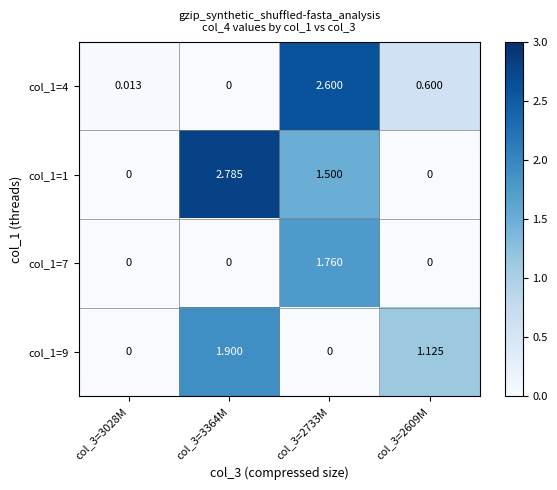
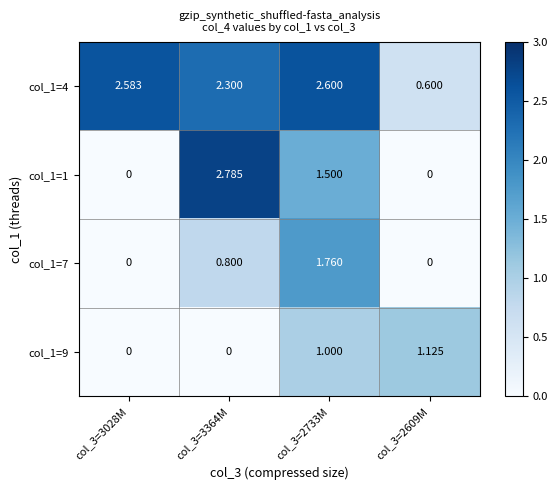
col_1=4, col_3=3028M: 0.013 -> 2.583
col_1=4, col_3=3364M: 0 -> 2.300
col_1=7, col_3=3364M: 0 -> 0.800
col_1=9, col_3=3364M: 1.900 -> 0
col_1=9, col_3=2733M: 0 -> 1.000
